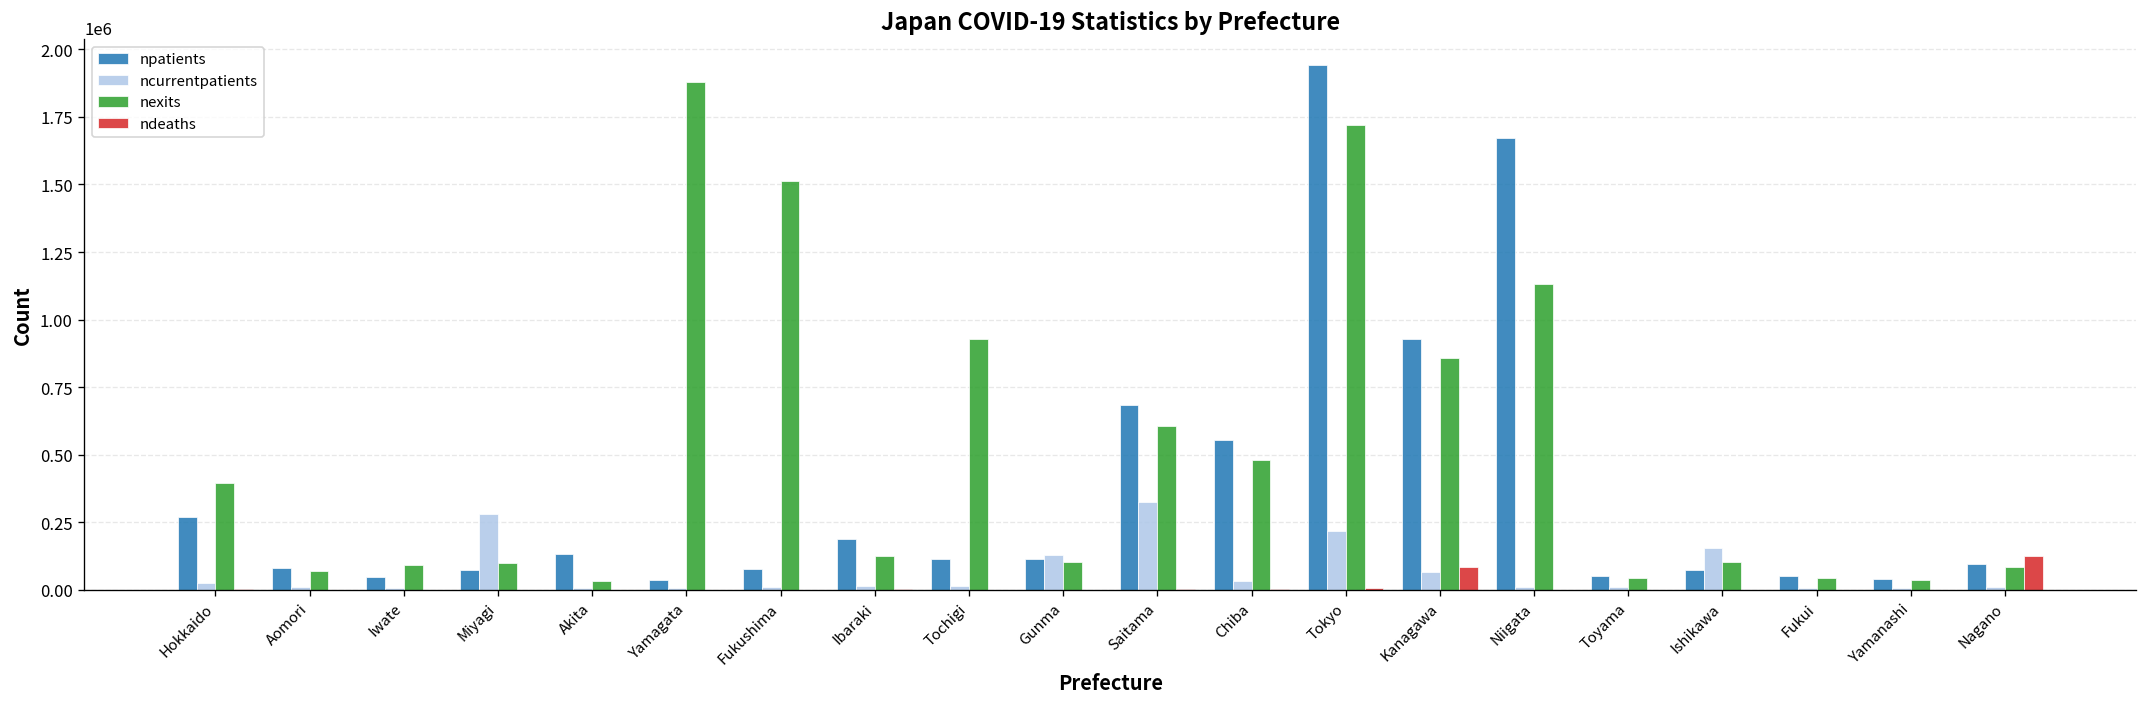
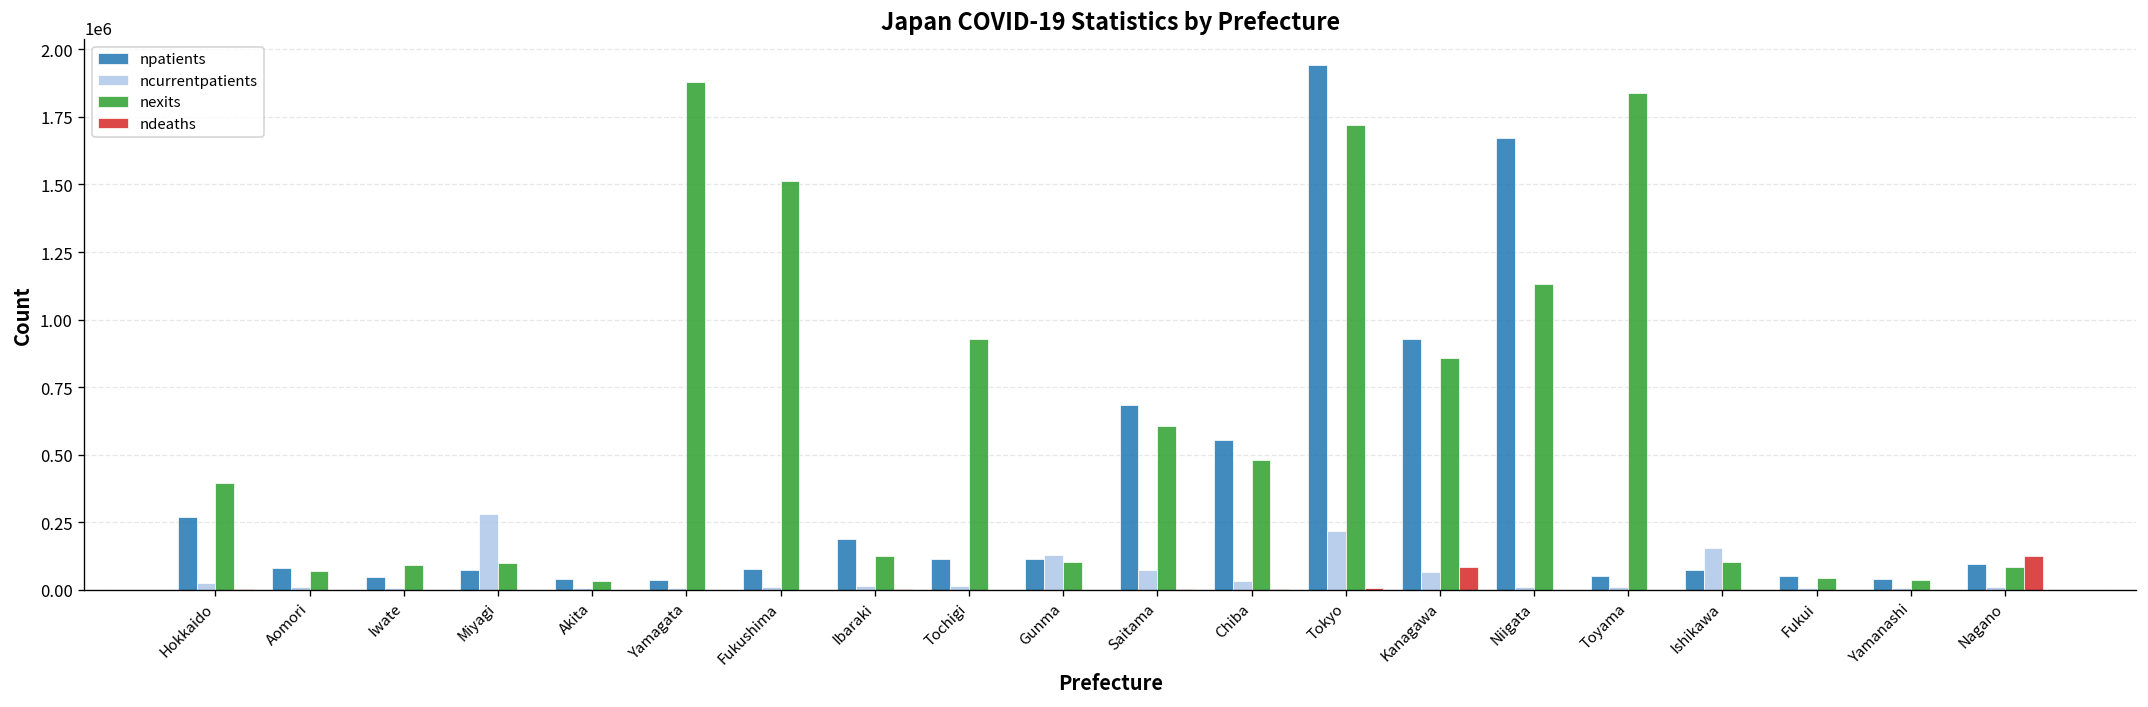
npatients, Akita: 130000 -> 40000
ncurrentpatients, Saitama: 320000 -> 70000
nexits, Toyama: 40000 -> 1840000
